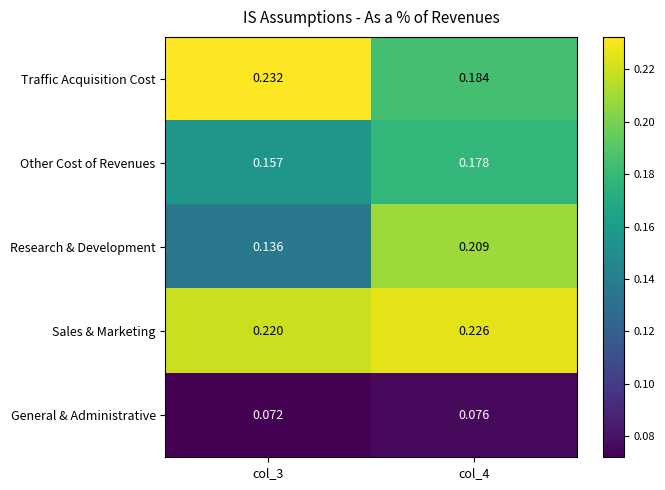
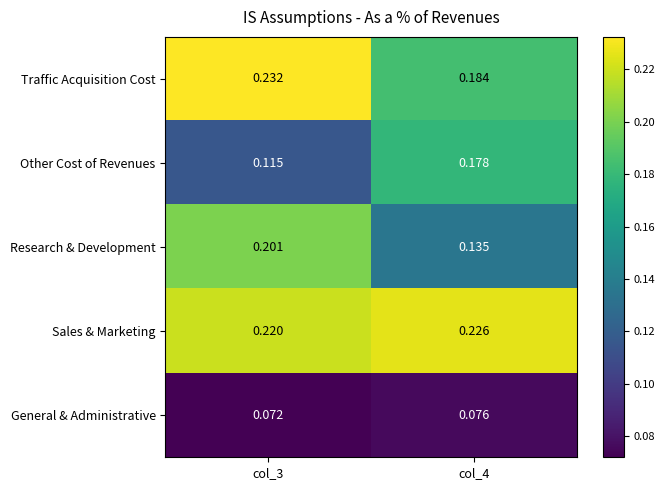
Other Cost of Revenues, col_3: 0.157 -> 0.115
Research & Development, col_3: 0.136 -> 0.201
Research & Development, col_4: 0.209 -> 0.135
